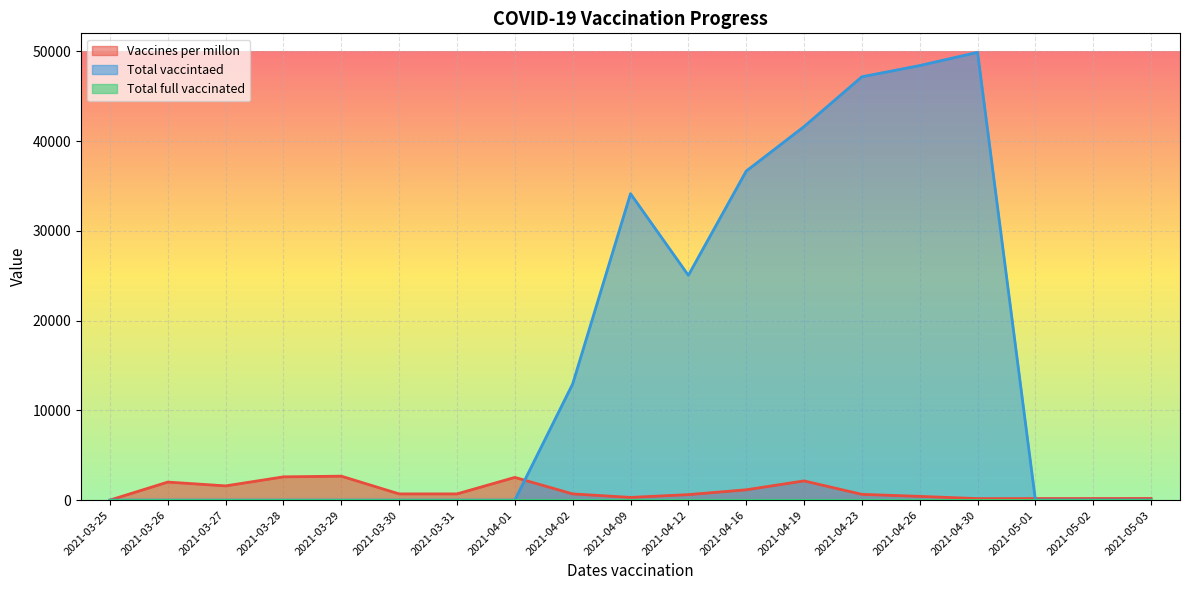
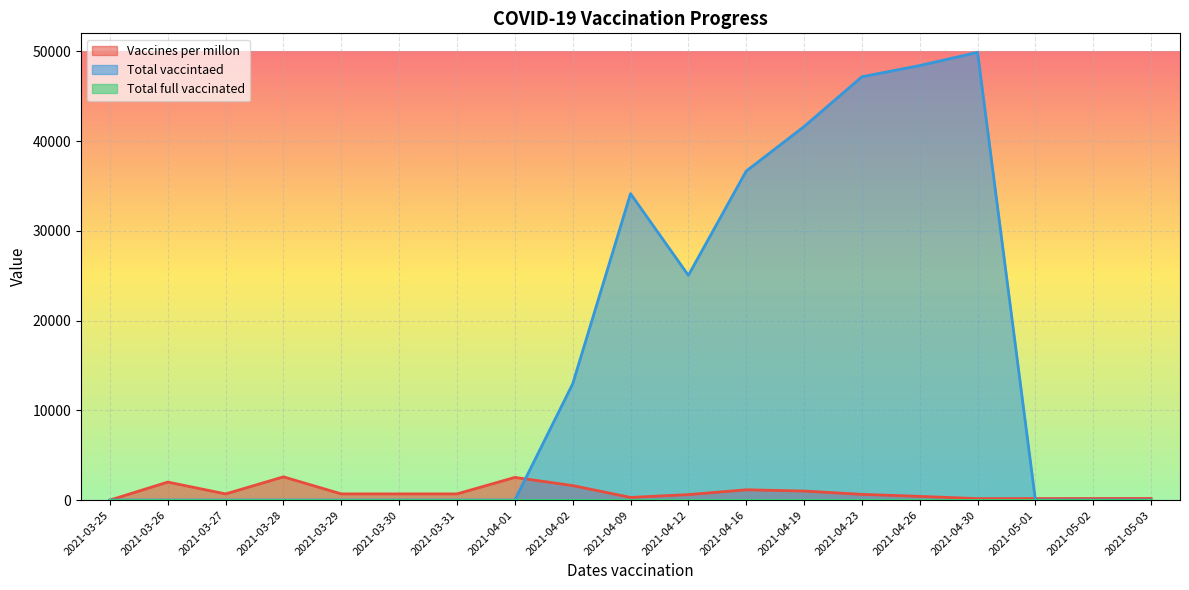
Vaccines per millon, 2021-03-27: 2000 -> 1000
Vaccines per millon, 2021-03-29: 3000 -> 1000
Vaccines per millon, 2021-04-02: 1000 -> 2000
Vaccines per millon, 2021-04-19: 2000 -> 1000
